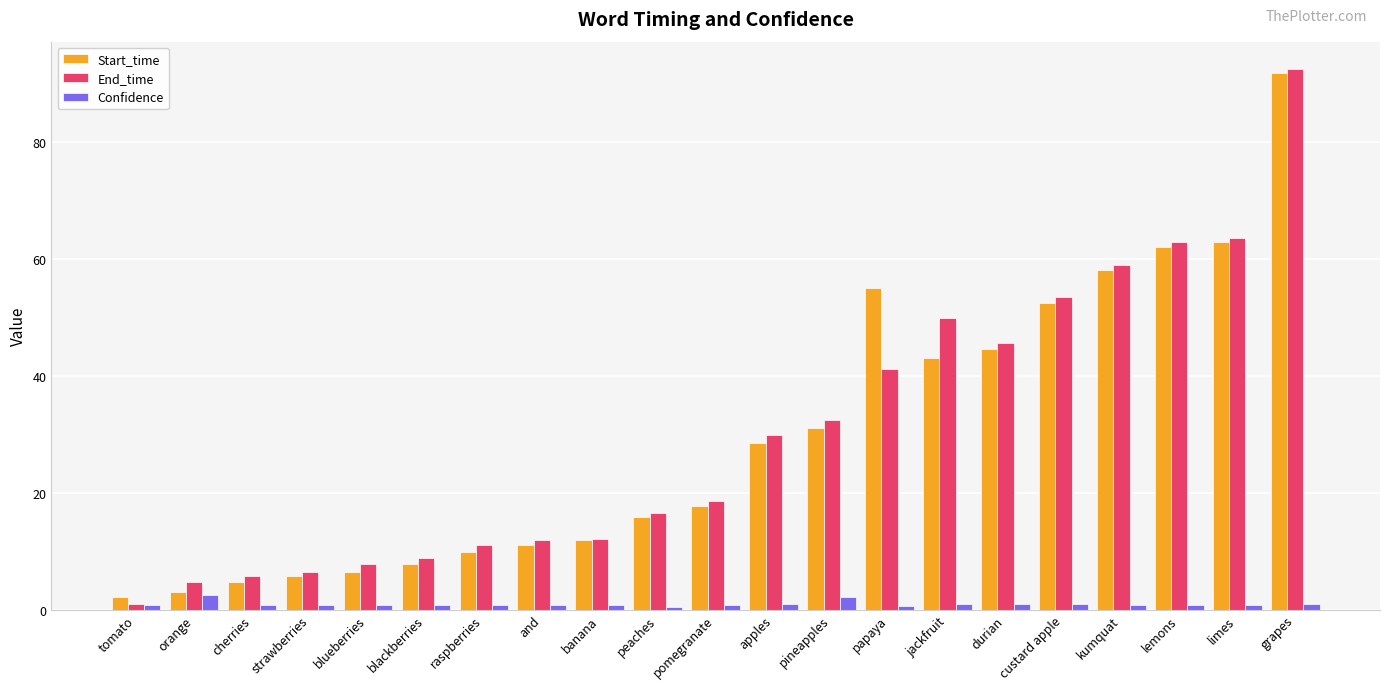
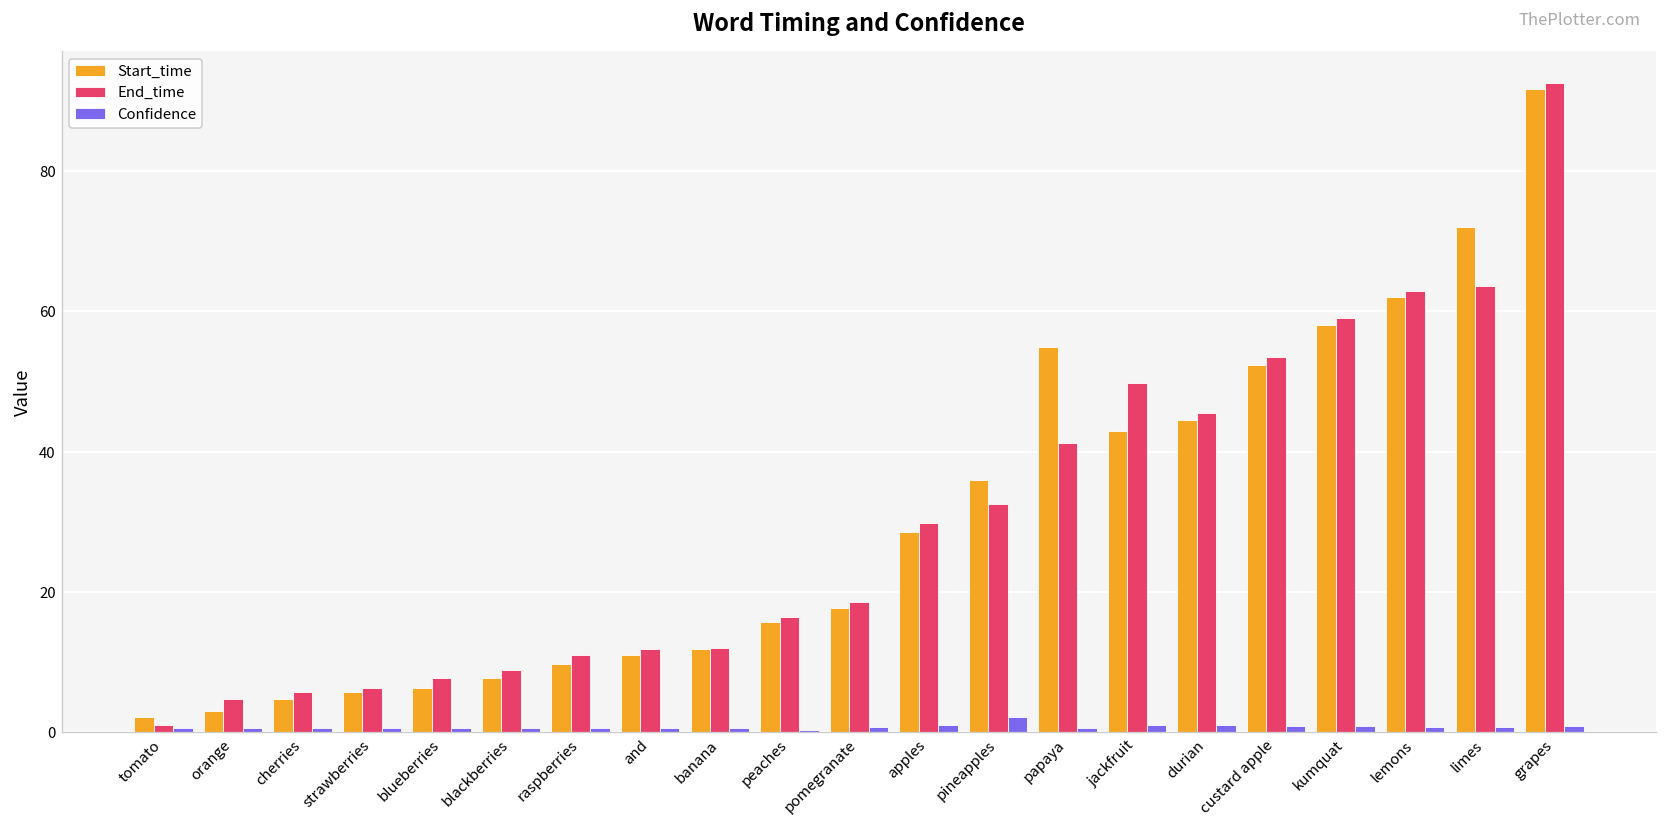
Confidence, orange: 2 -> 1
Start_time, pineapples: 31 -> 36
Start_time, limes: 63 -> 72
